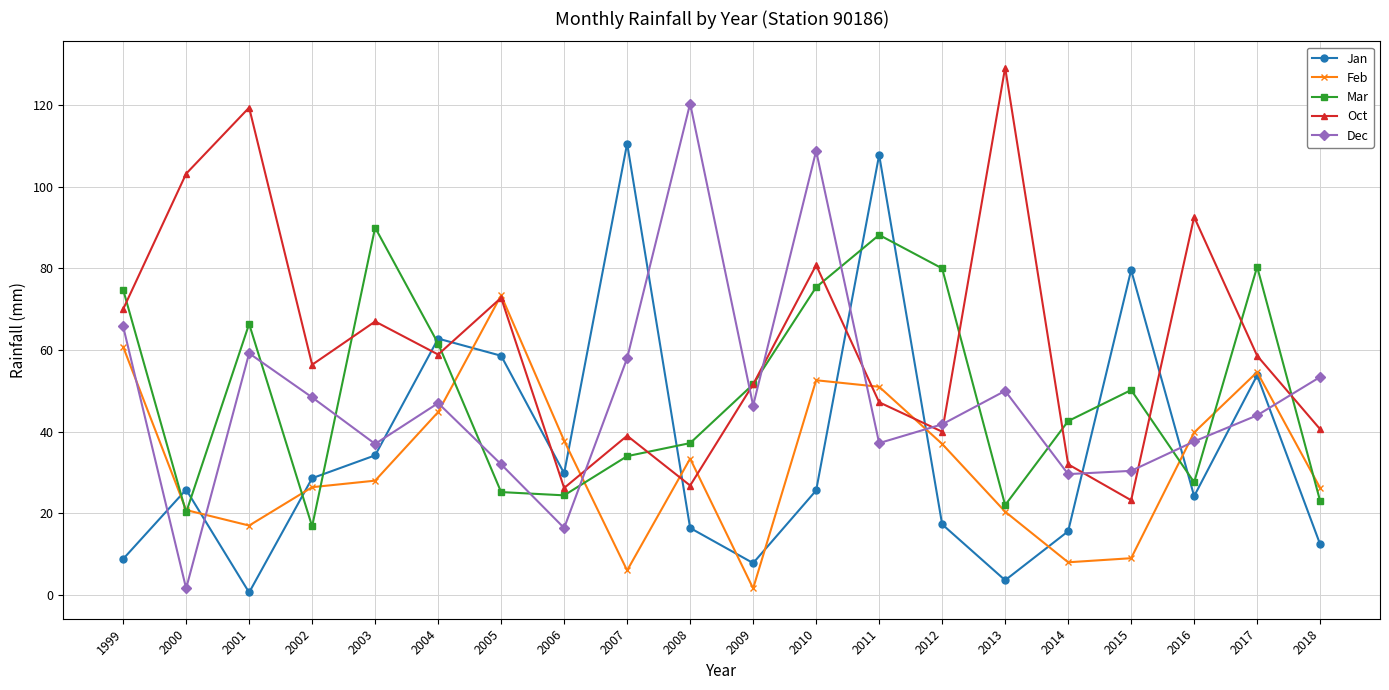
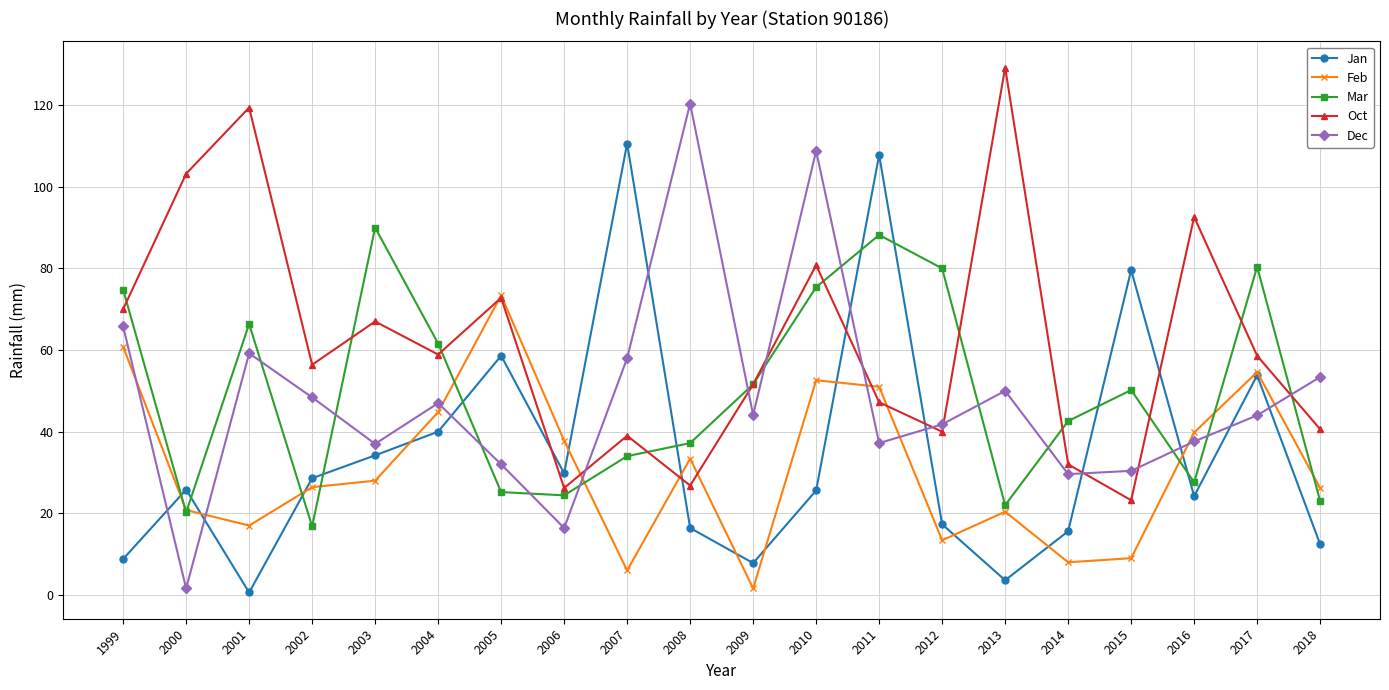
Jan, 2004: 63 -> 40
Dec, 2009: 46 -> 44
Feb, 2012: 37 -> 13
